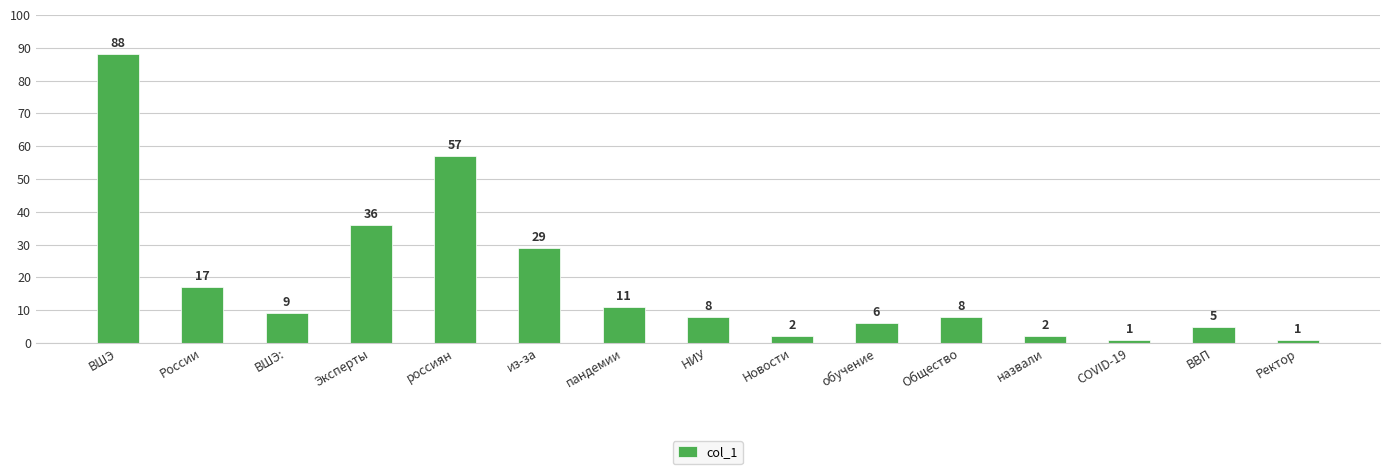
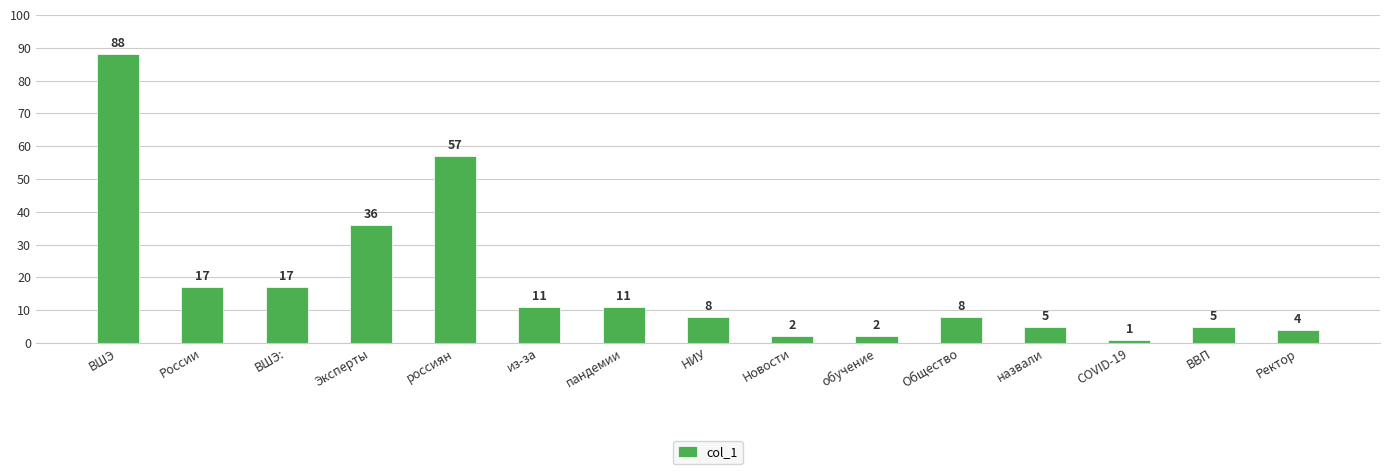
ВШЭ:: 9 -> 17
из-за: 29 -> 11
обучение: 6 -> 2
назвали: 2 -> 5
Ректор: 1 -> 4
